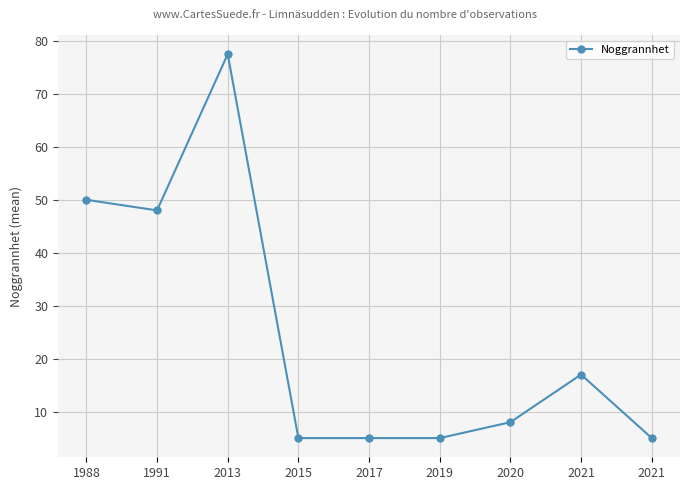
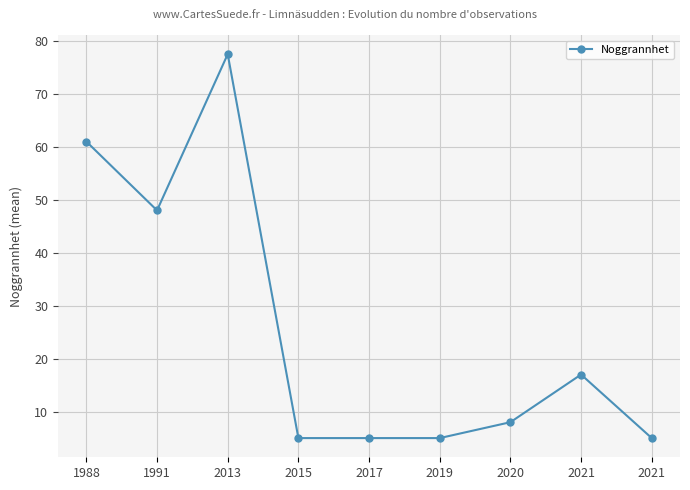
1988: 50 -> 61
